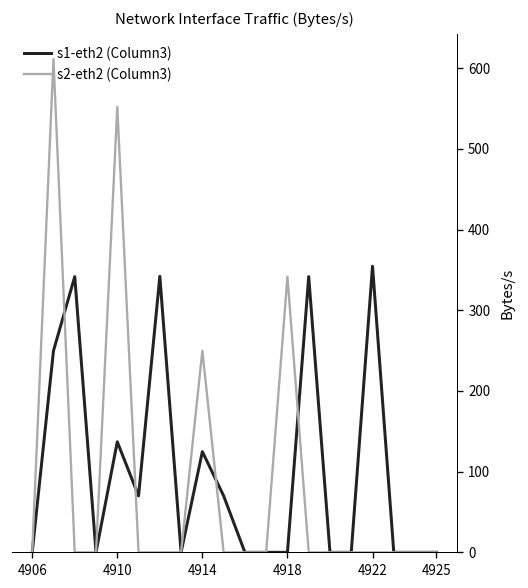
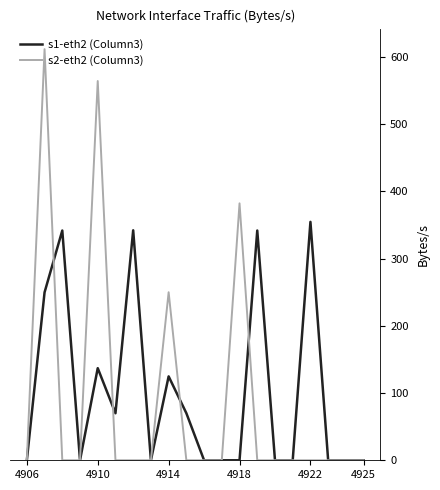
s2-eth2 (Column3), 4910: 550 -> 560
s2-eth2 (Column3), 4918: 340 -> 380
